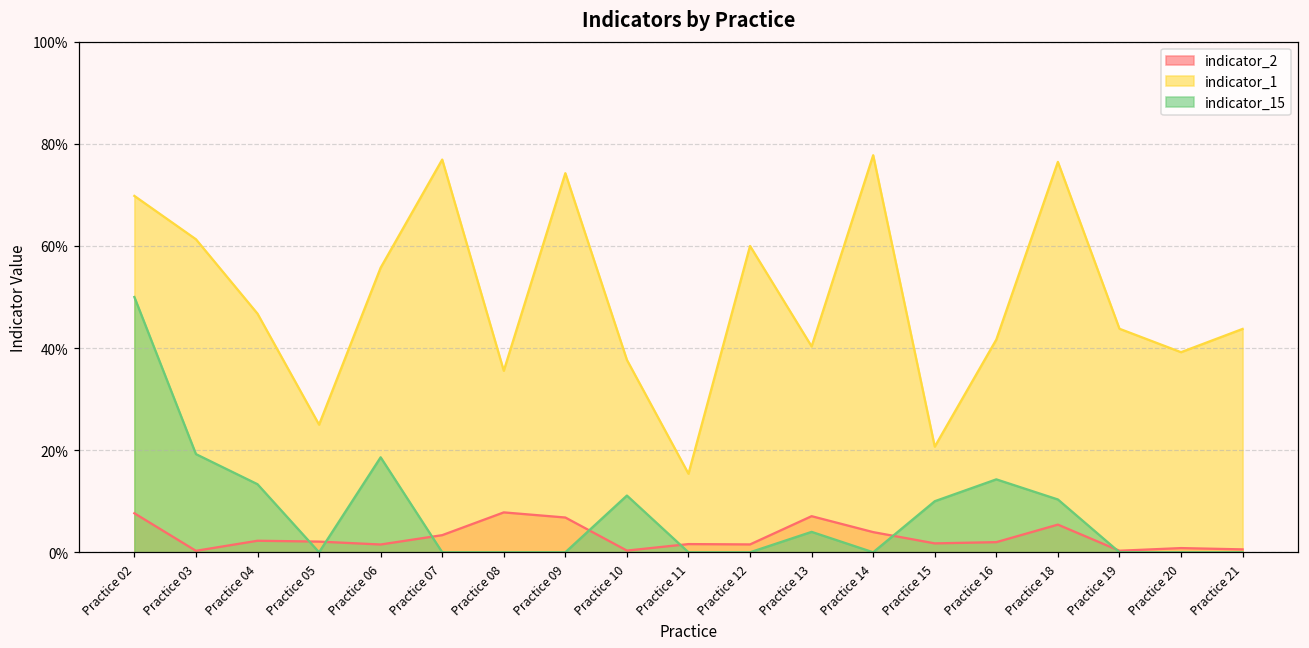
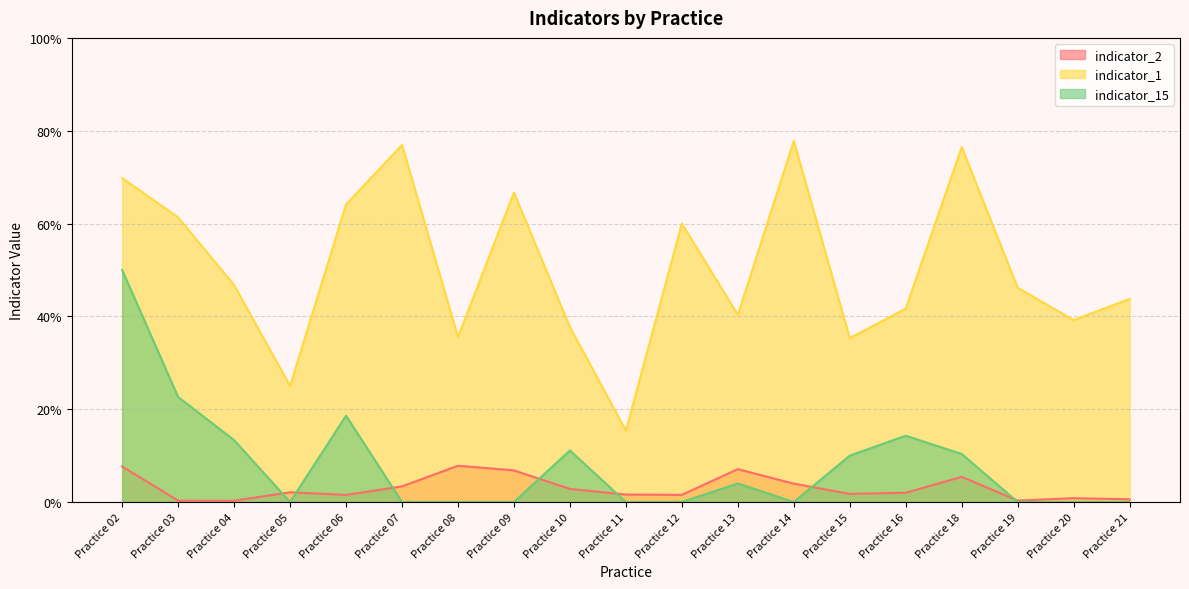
indicator_15, Practice 03: 19% -> 23%
indicator_2, Practice 04: 2% -> 0%
indicator_1, Practice 06: 56% -> 64%
indicator_1, Practice 09: 74% -> 67%
indicator_2, Practice 10: 0% -> 3%
indicator_1, Practice 15: 21% -> 35%
indicator_1, Practice 19: 44% -> 46%
